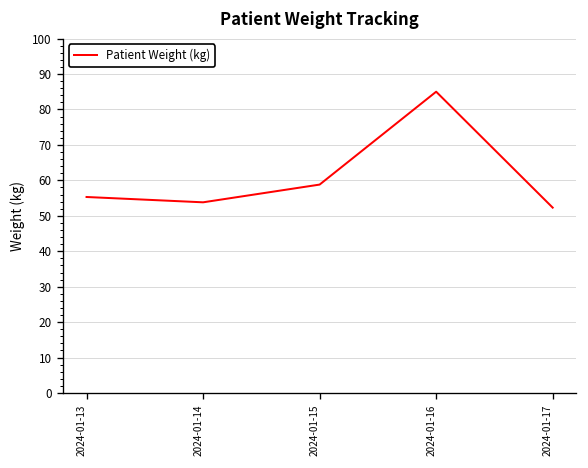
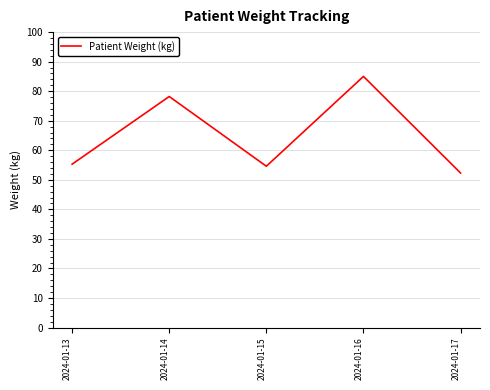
2024-01-14: 54 -> 78
2024-01-15: 59 -> 55
